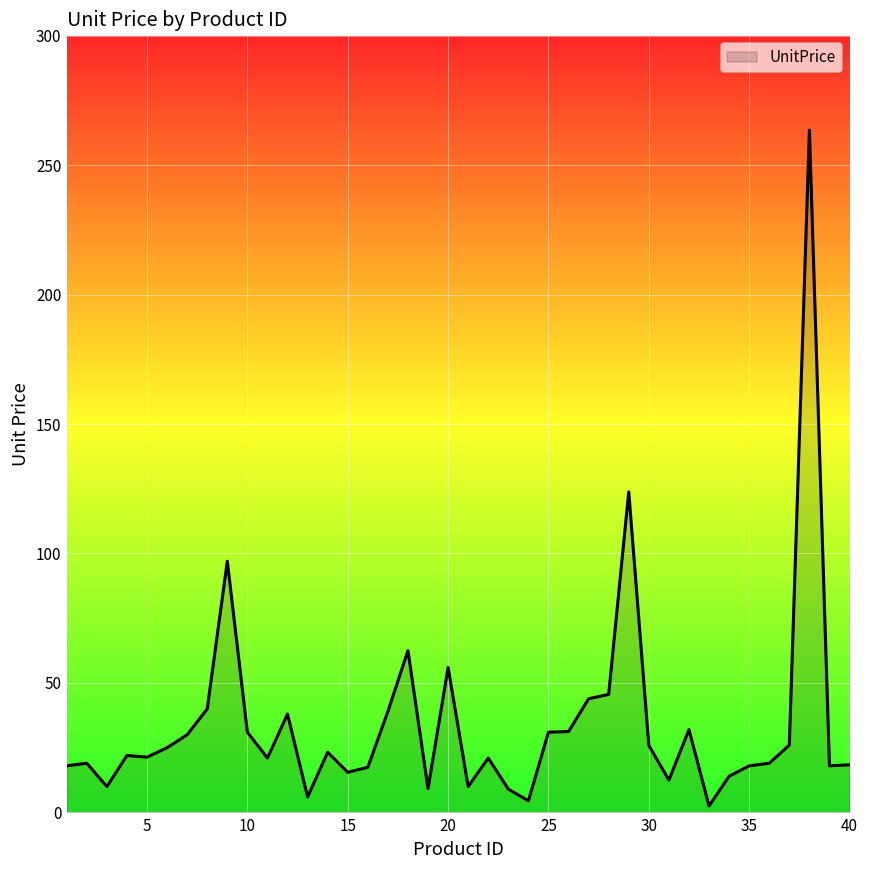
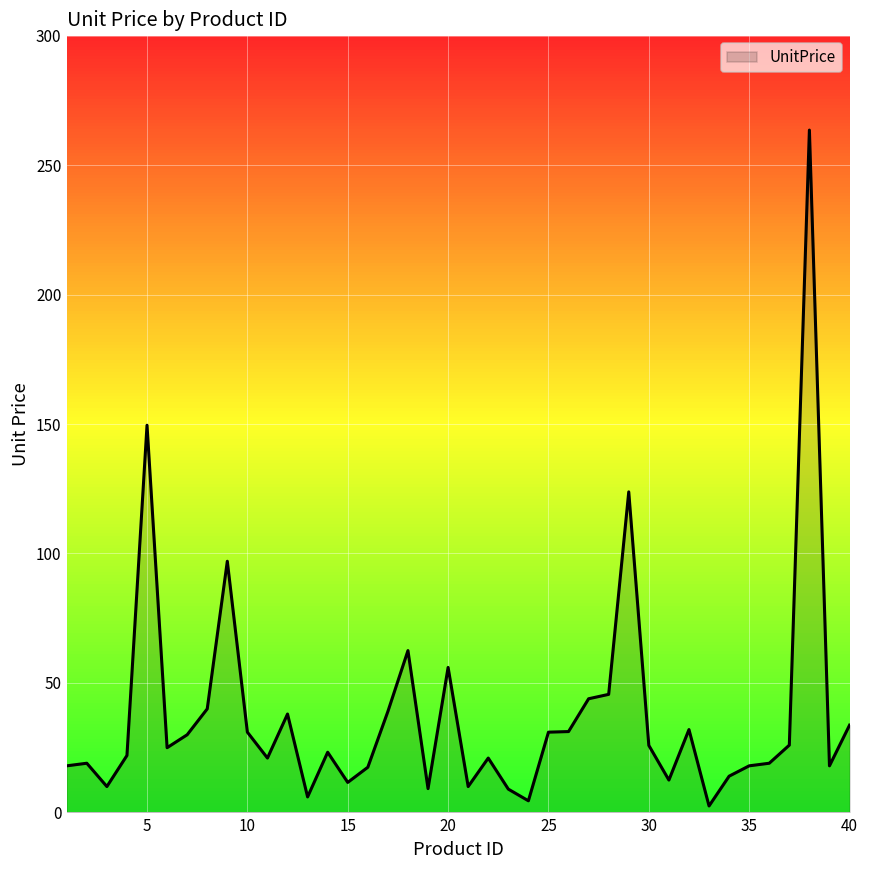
5: 21 -> 150
15: 16 -> 12
40: 18 -> 34
